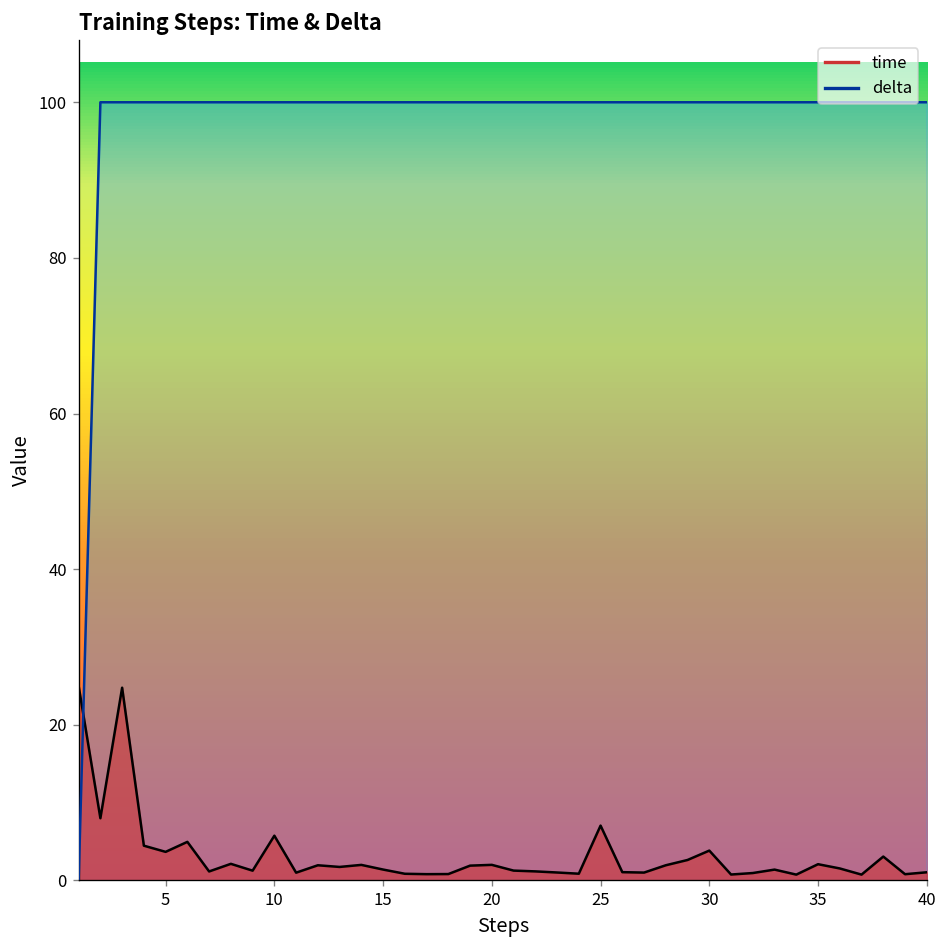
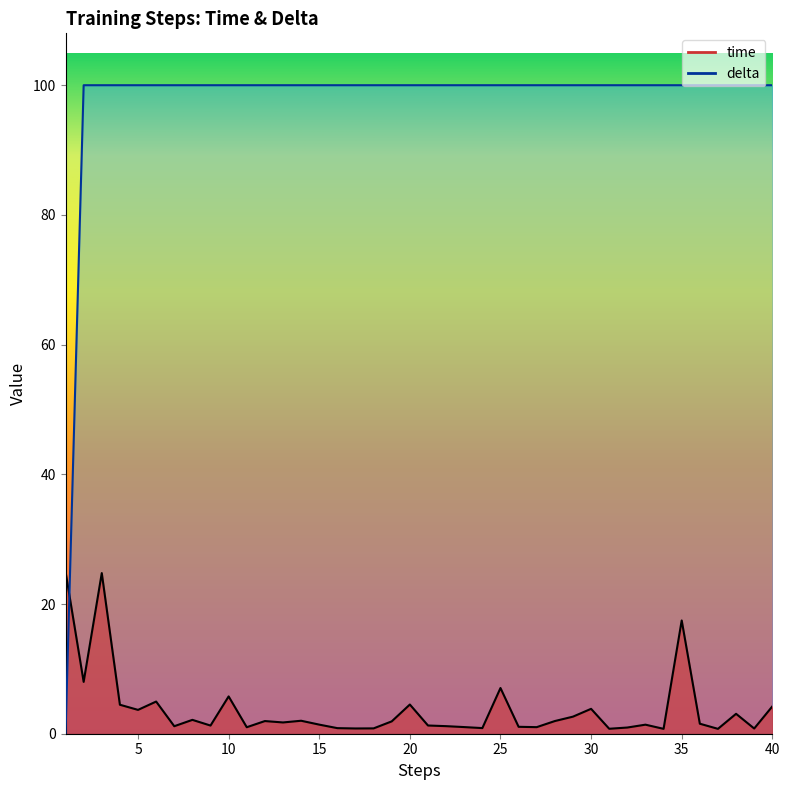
time, 20: 2 -> 5
time, 35: 2 -> 17
time, 40: 1 -> 4
